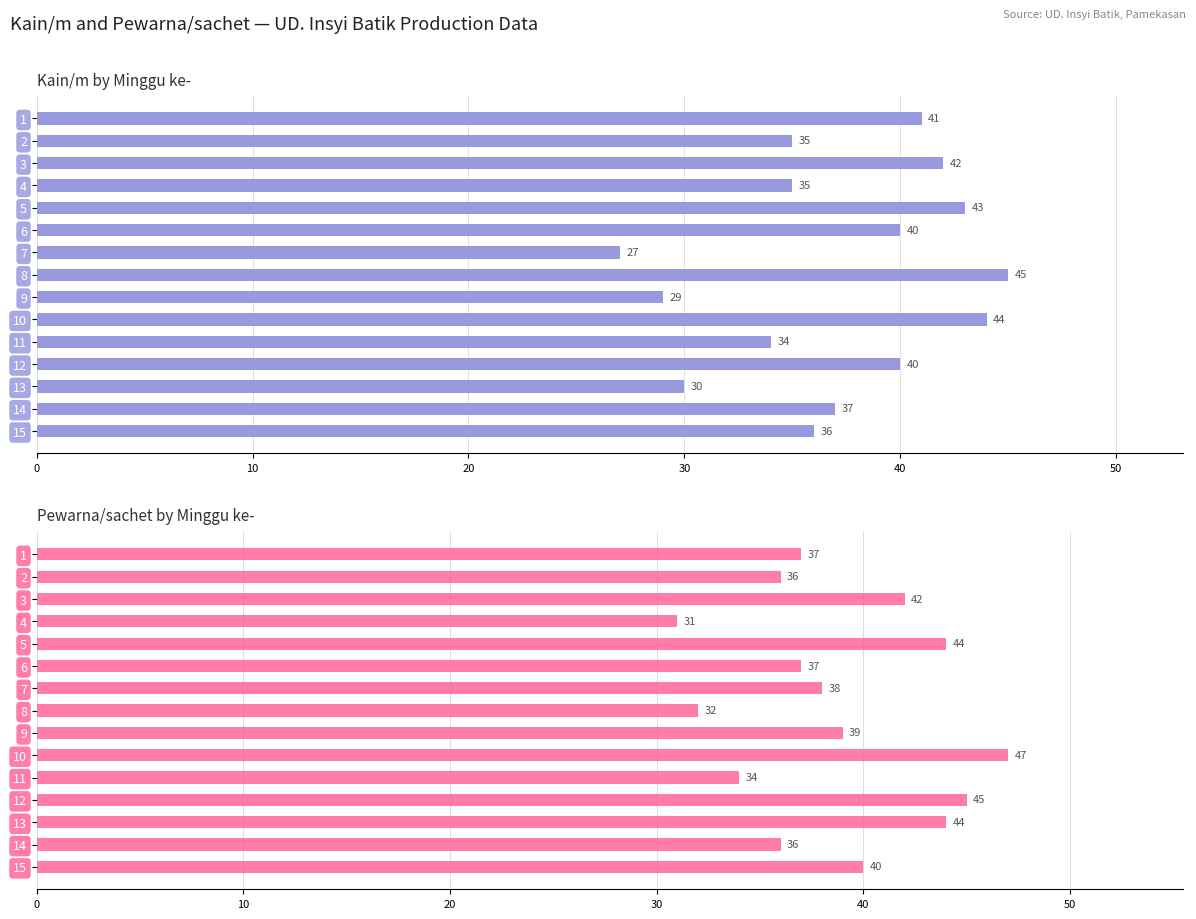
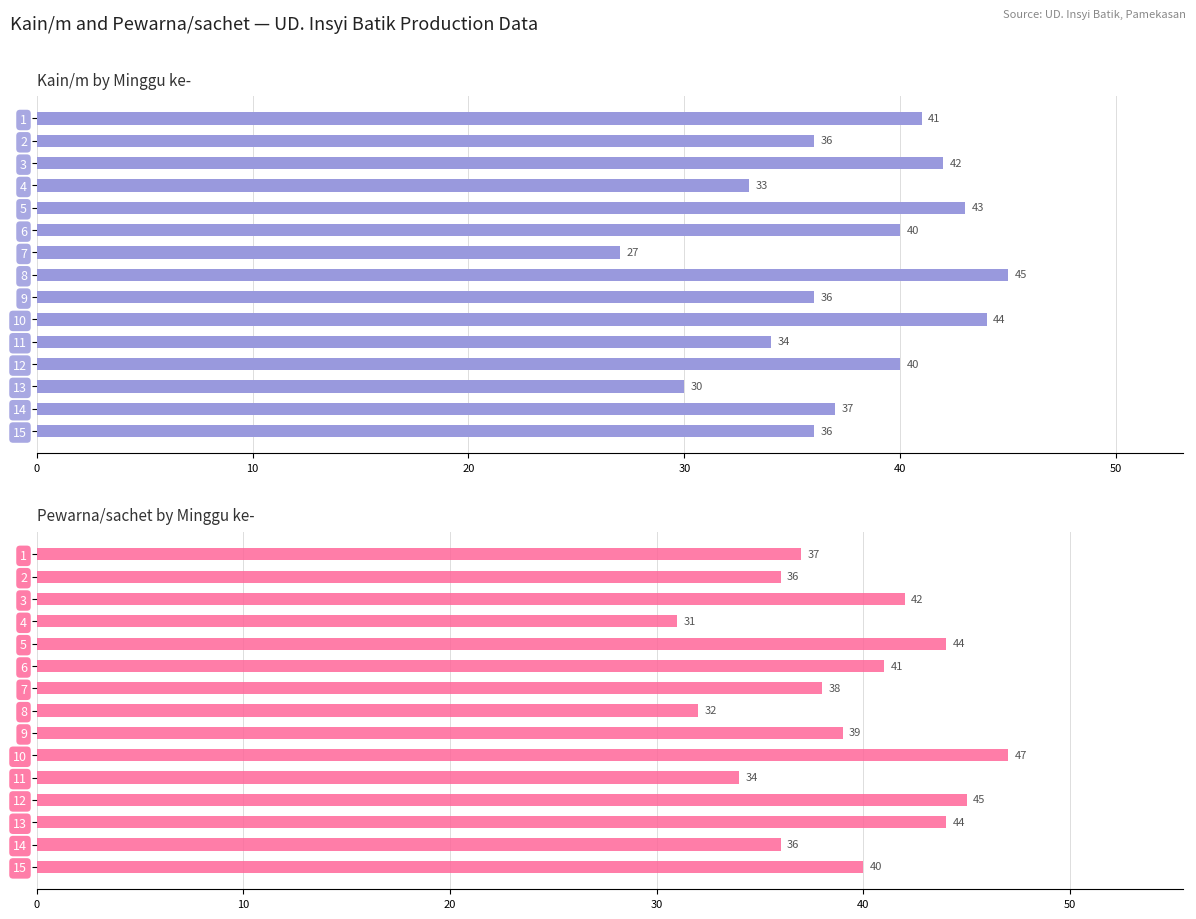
Kain/m by Minggu ke-, 2: 35 -> 36
Kain/m by Minggu ke-, 4: 35 -> 33
Kain/m by Minggu ke-, 9: 29 -> 36
Pewarna/sachet by Minggu ke-, 6: 37 -> 41
